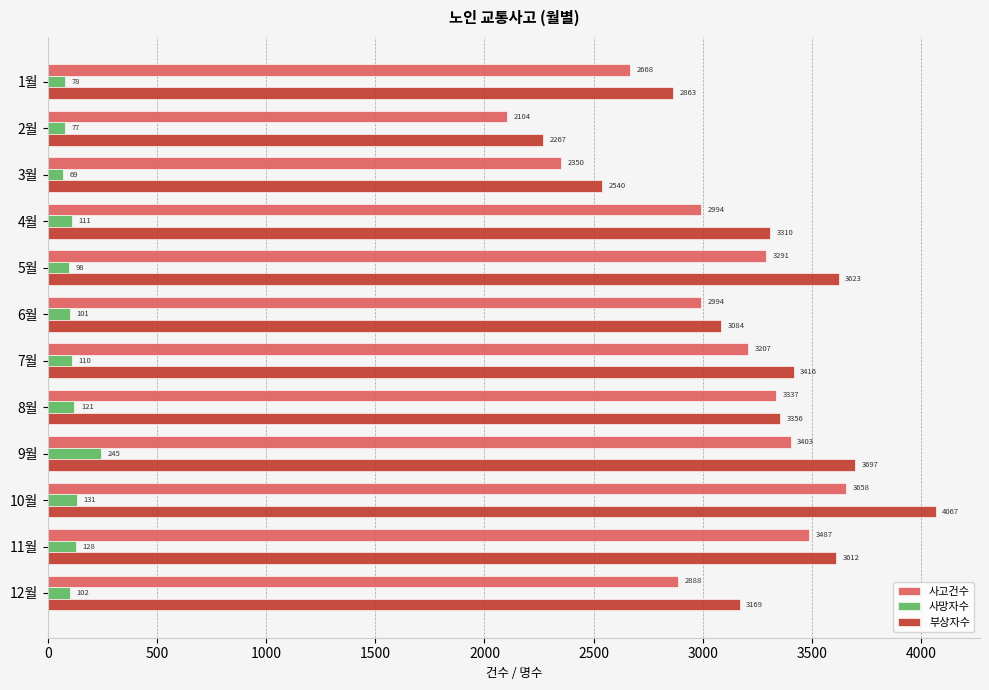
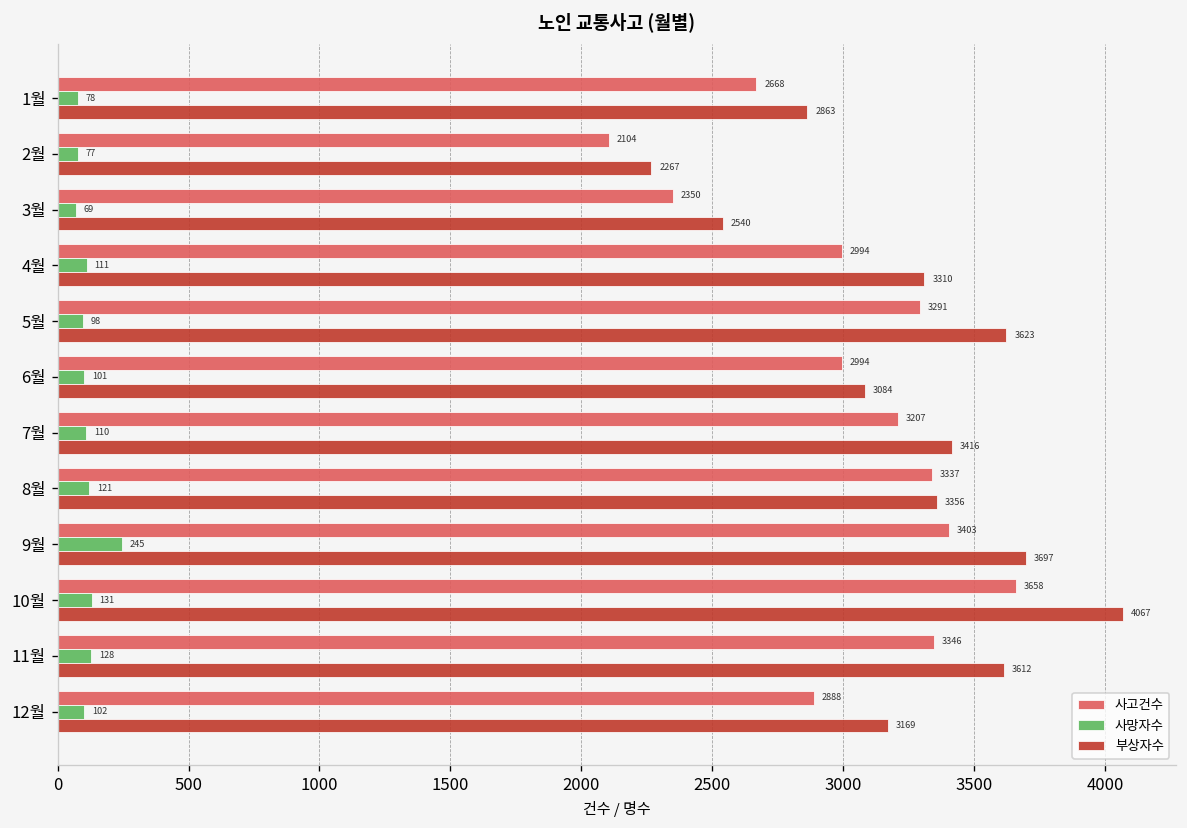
사고건수, 11월: 3487 -> 3346
